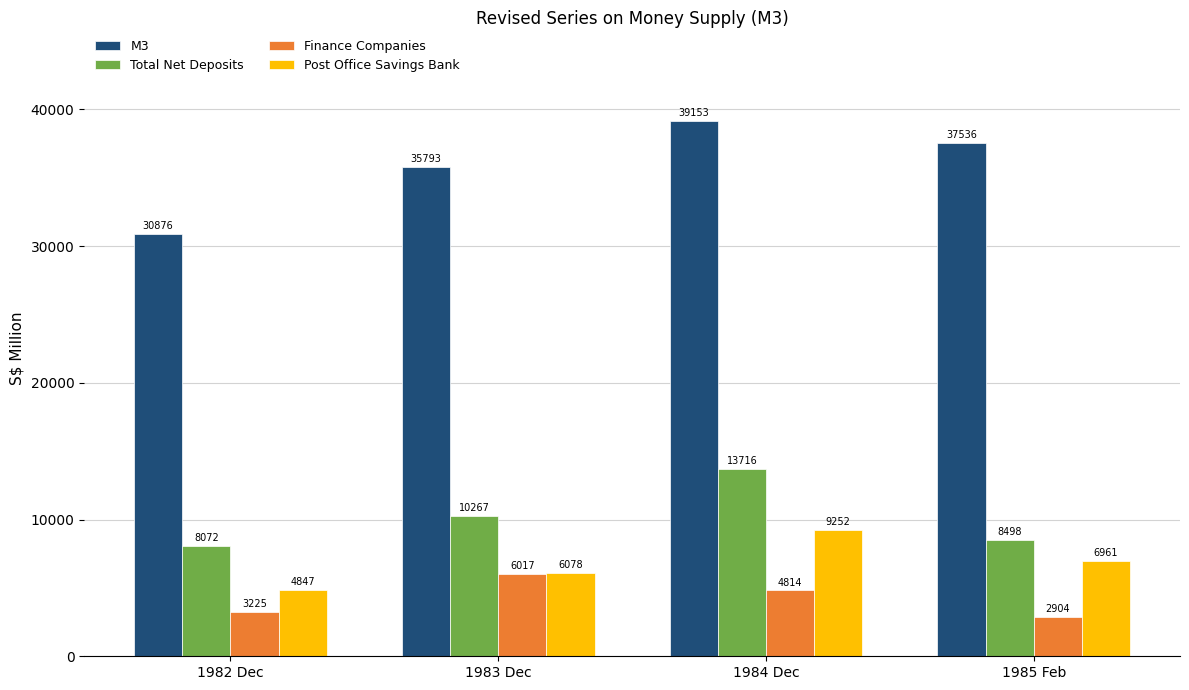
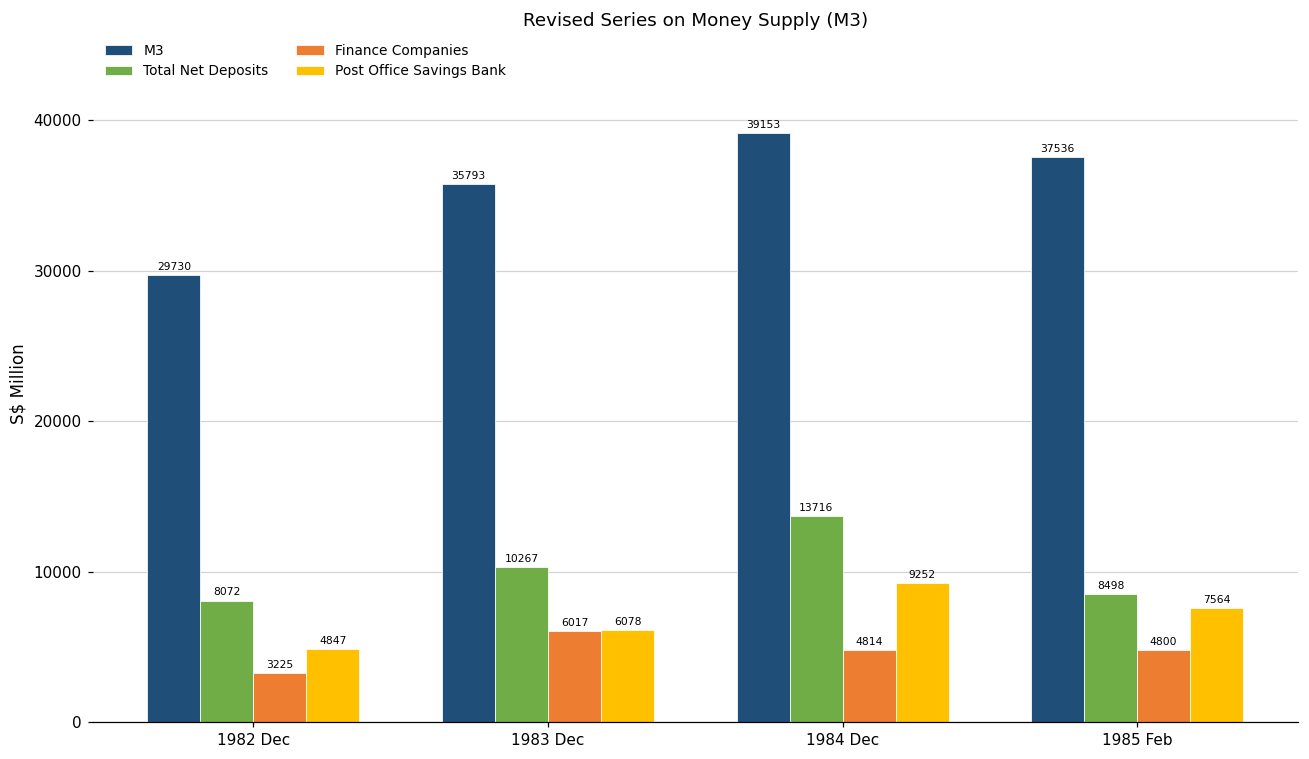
M3, 1982 Dec: 30876 -> 29730
Finance Companies, 1985 Feb: 2904 -> 4800
Post Office Savings Bank, 1985 Feb: 6961 -> 7564
